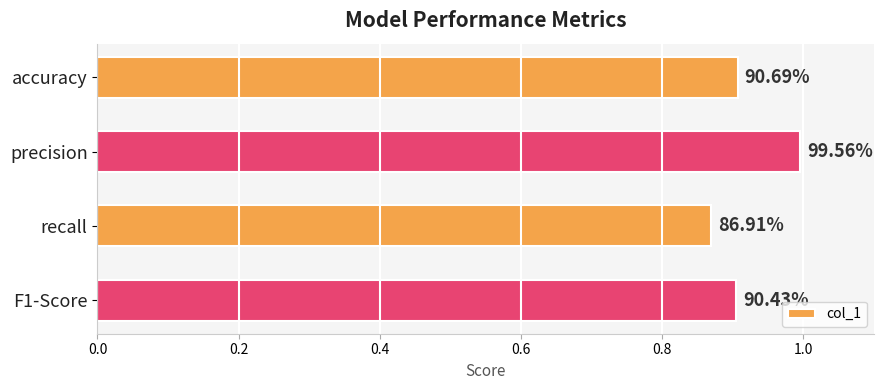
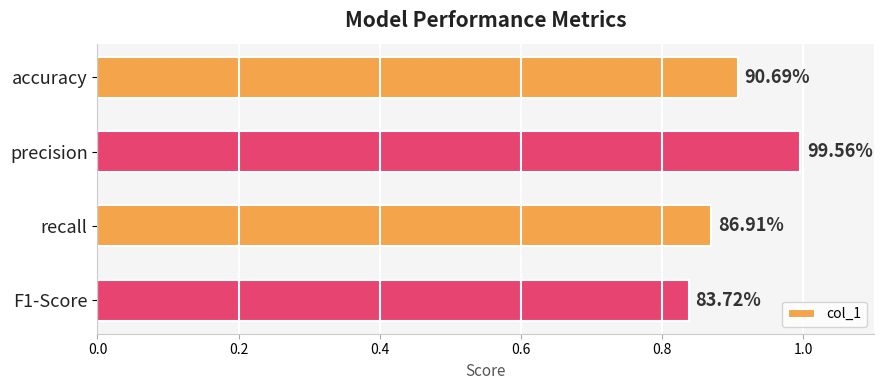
F1-Score: 90.43% -> 83.72%
